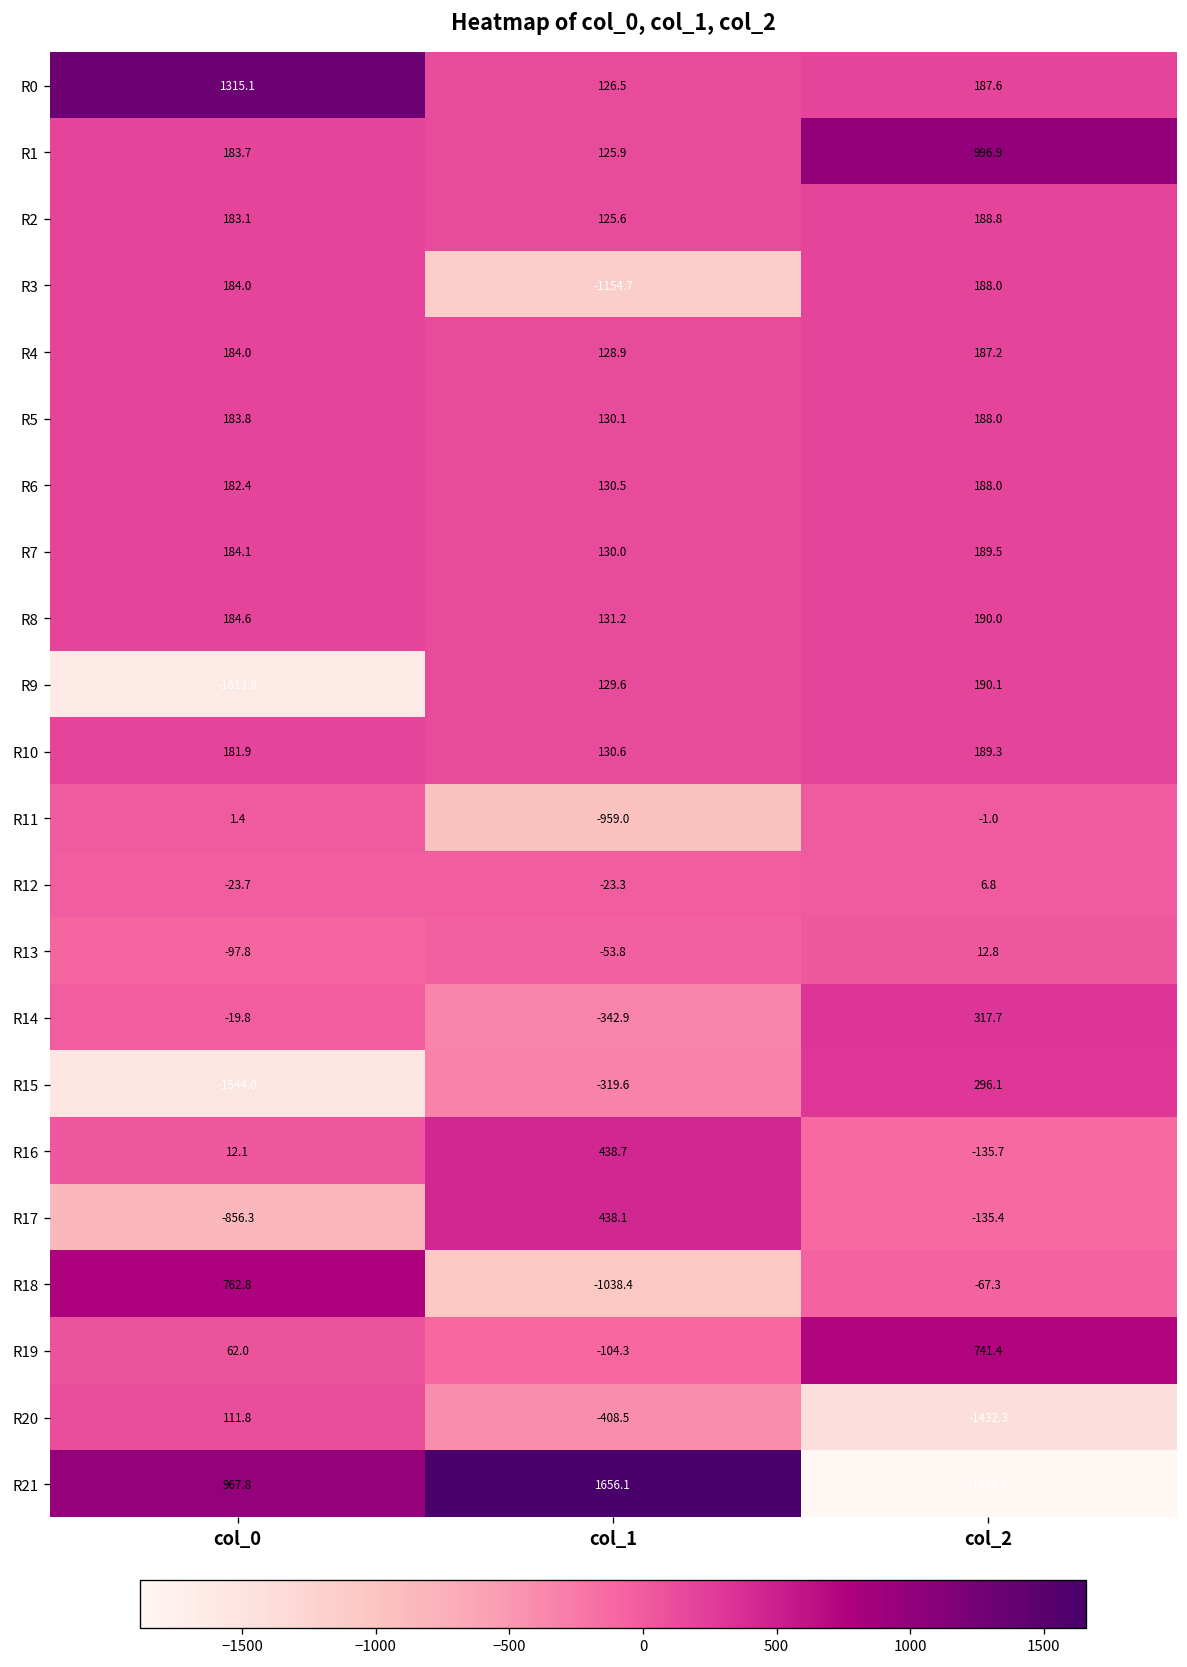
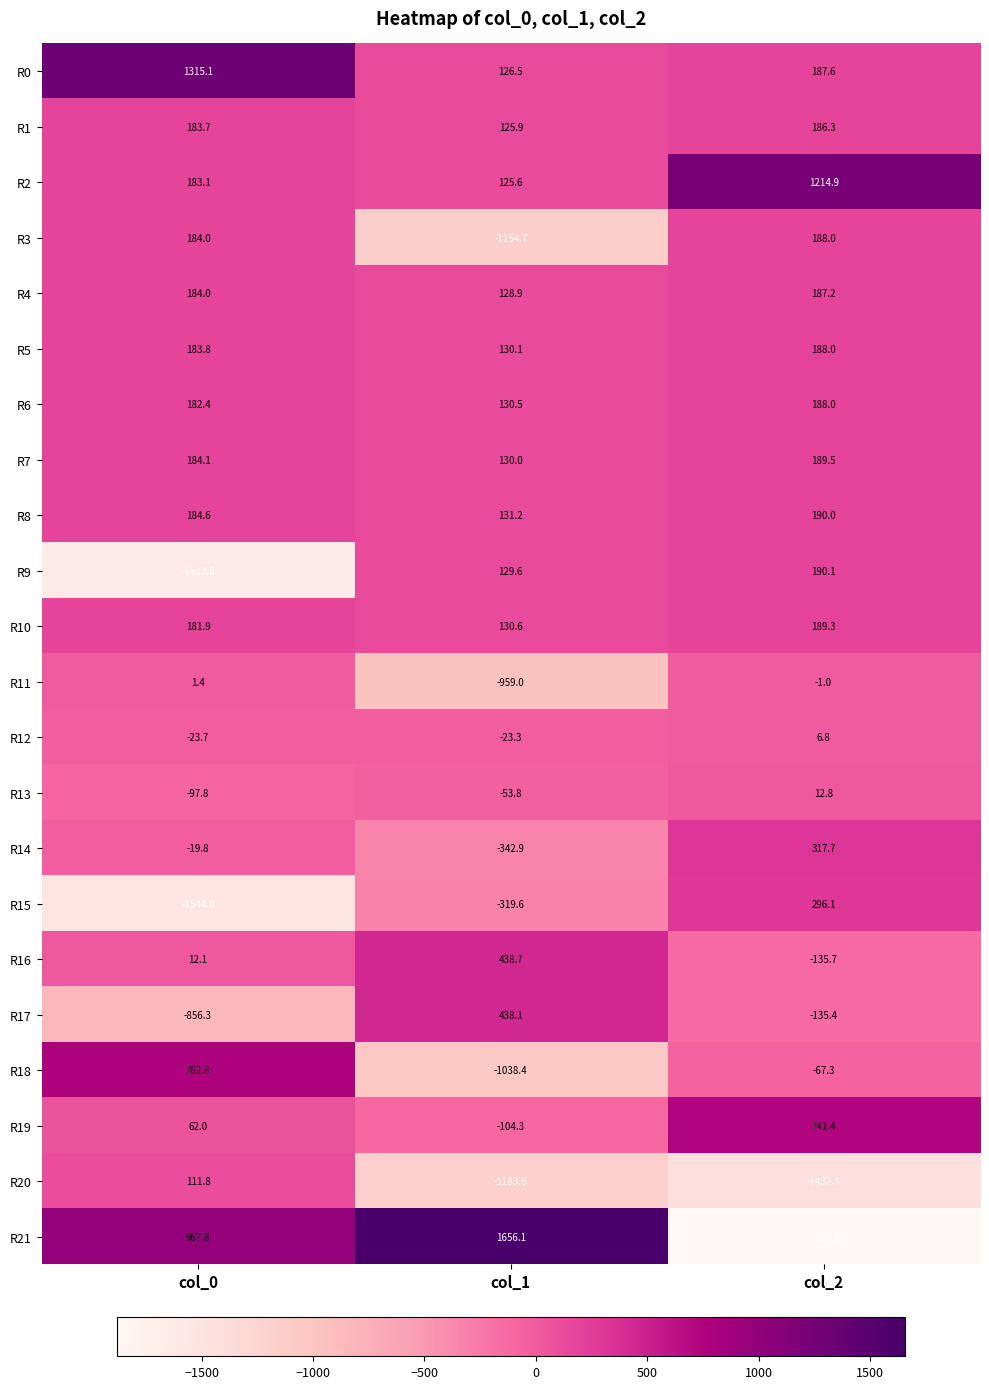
R1, col_2: 996.9 -> 186.3
R2, col_2: 188.8 -> 1214.9
R20, col_1: -408.5 -> -1183.6
